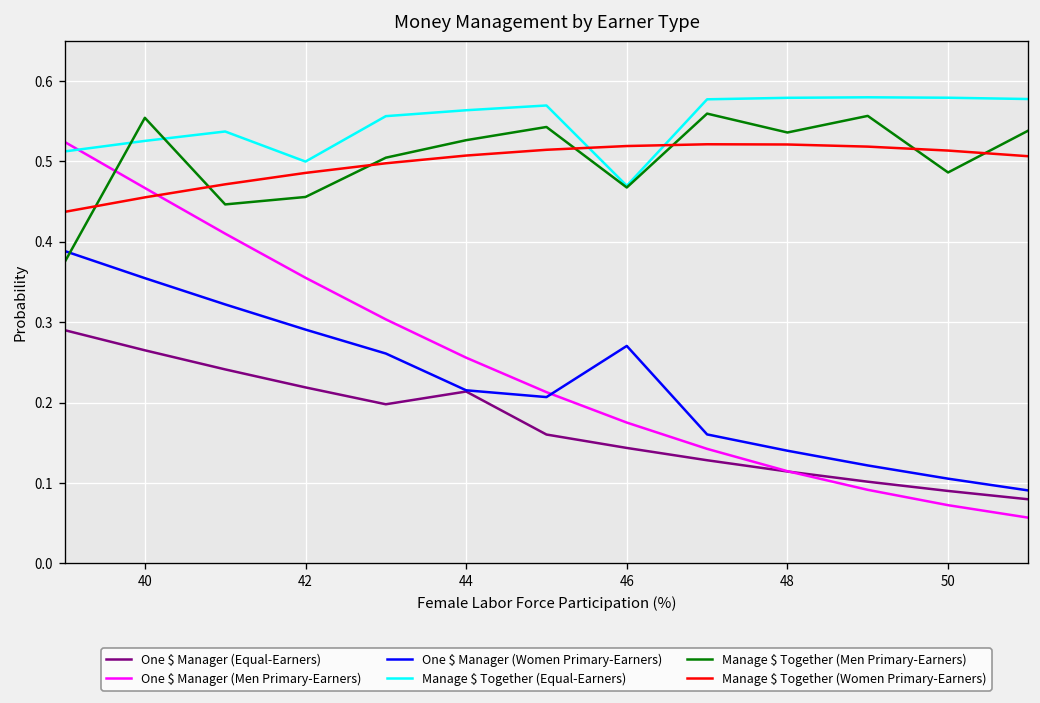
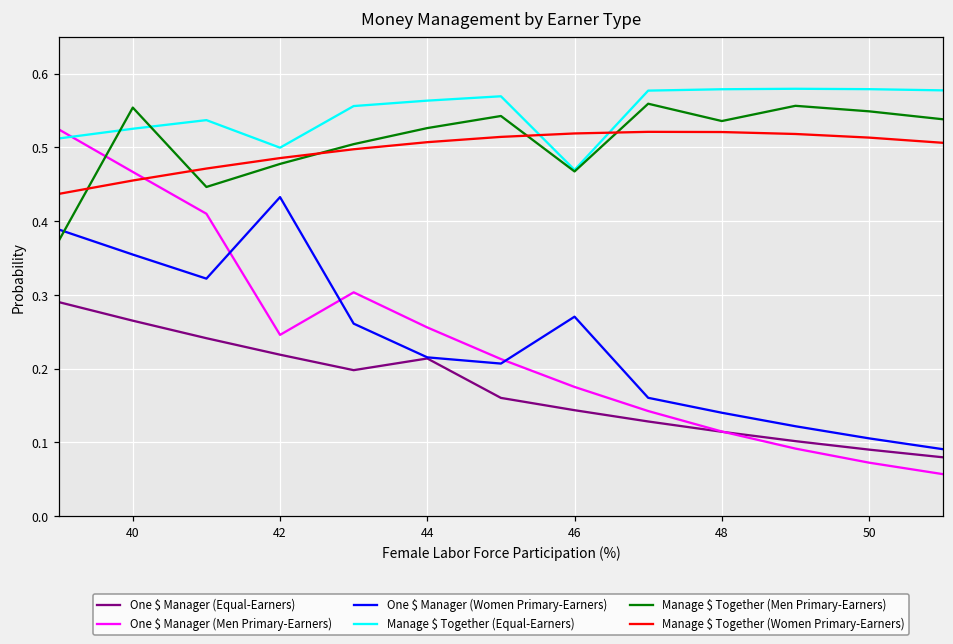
One $ Manager (Men Primary-Earners), 42: 0.36 -> 0.25
One $ Manager (Women Primary-Earners), 42: 0.29 -> 0.43
Manage $ Together (Men Primary-Earners), 42: 0.46 -> 0.48
Manage $ Together (Men Primary-Earners), 50: 0.49 -> 0.55
